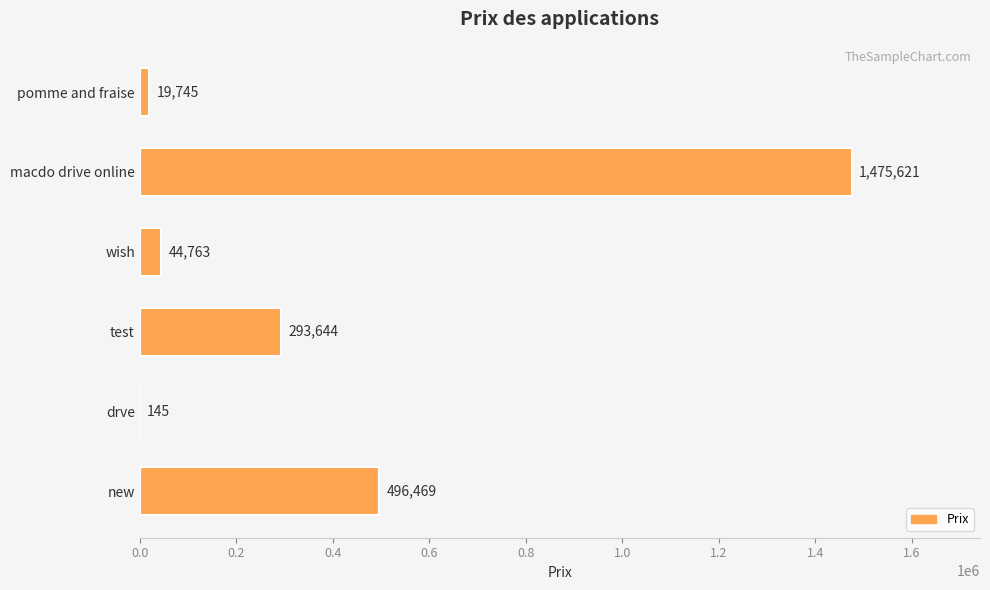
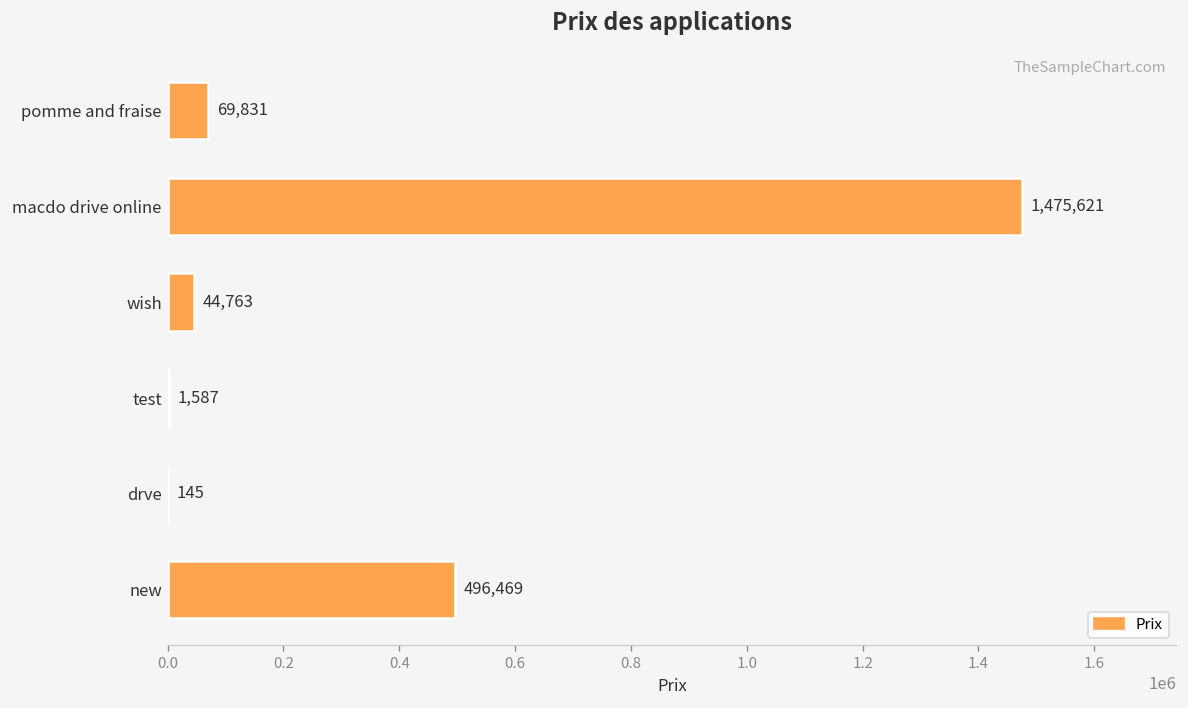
pomme and fraise: 19,745 -> 69,831
test: 293,644 -> 1,587
